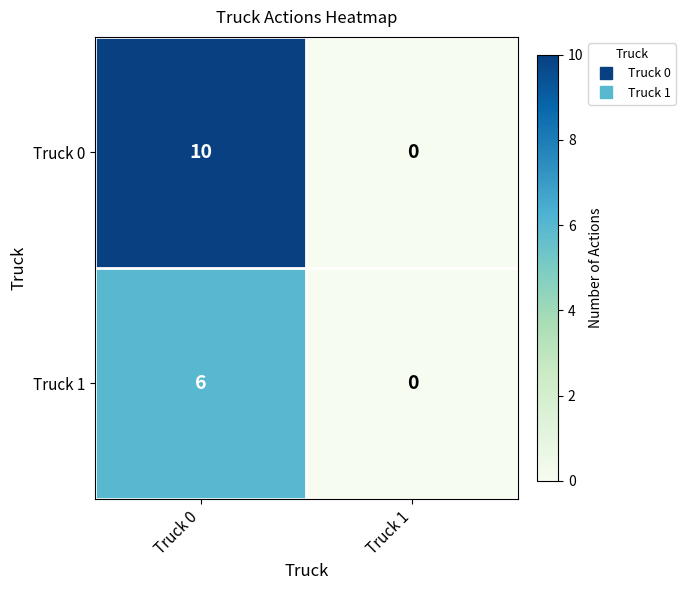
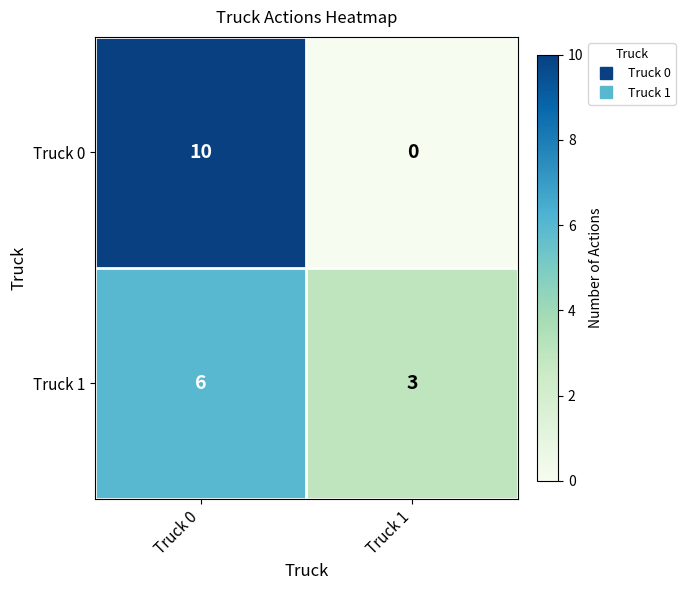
Truck 1, Truck 1: 0 -> 3
